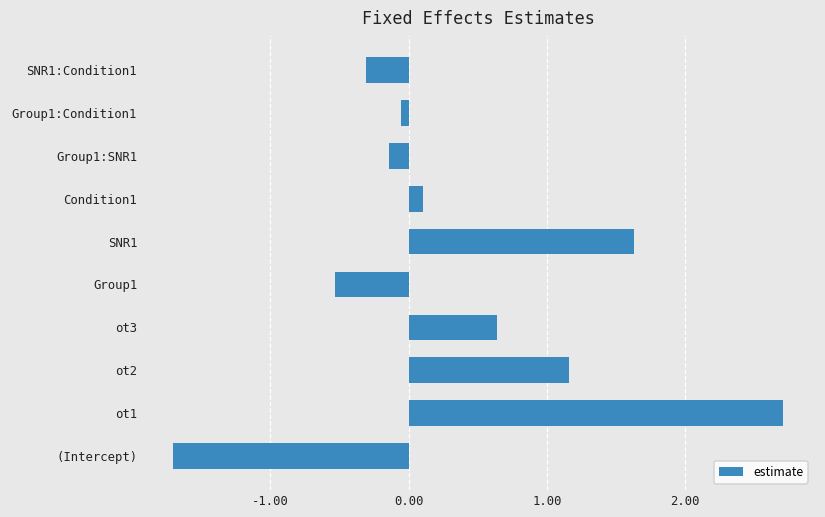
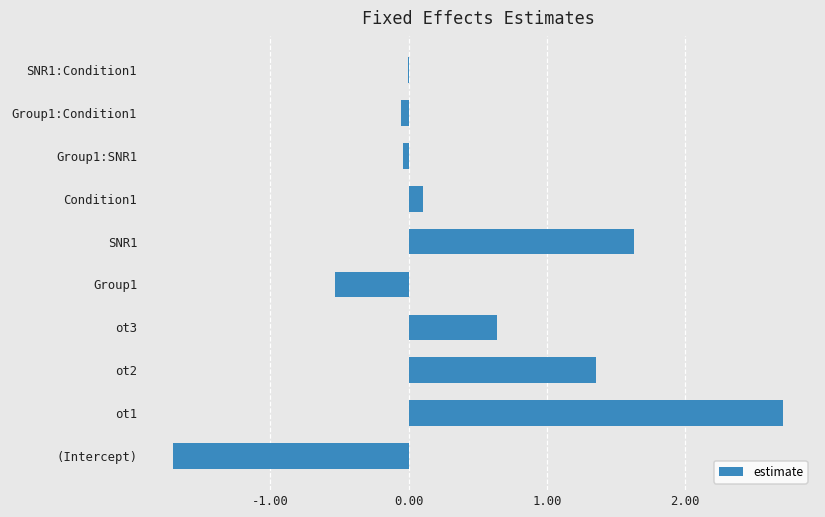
SNR1:Condition1: -0.31 -> 0.00
Group1:SNR1: -0.14 -> -0.04
ot2: 1.16 -> 1.36
